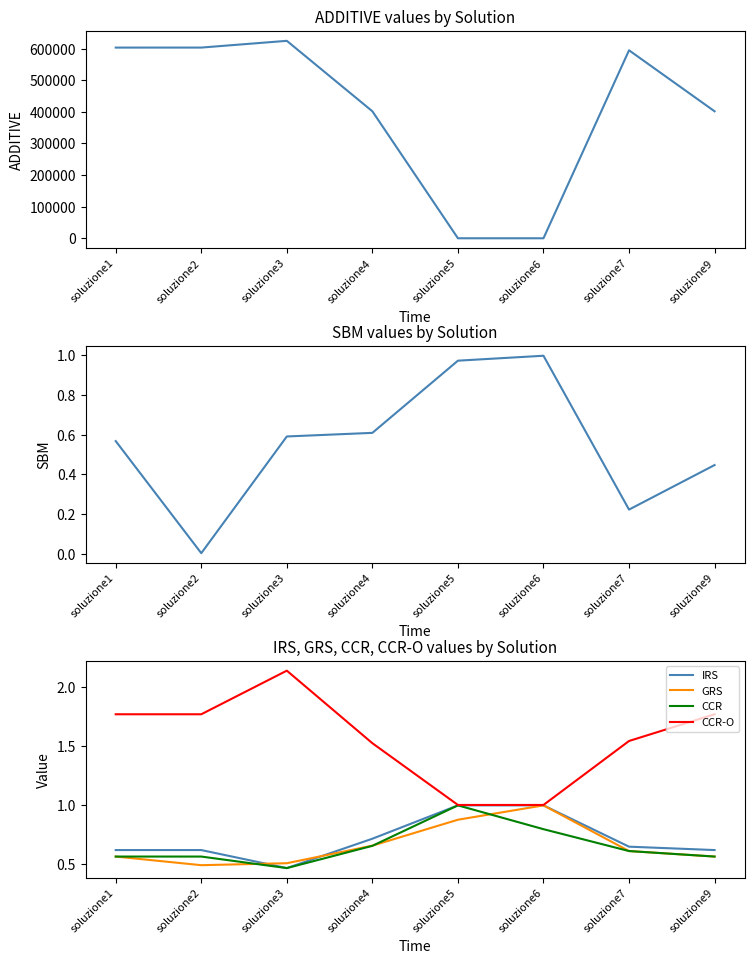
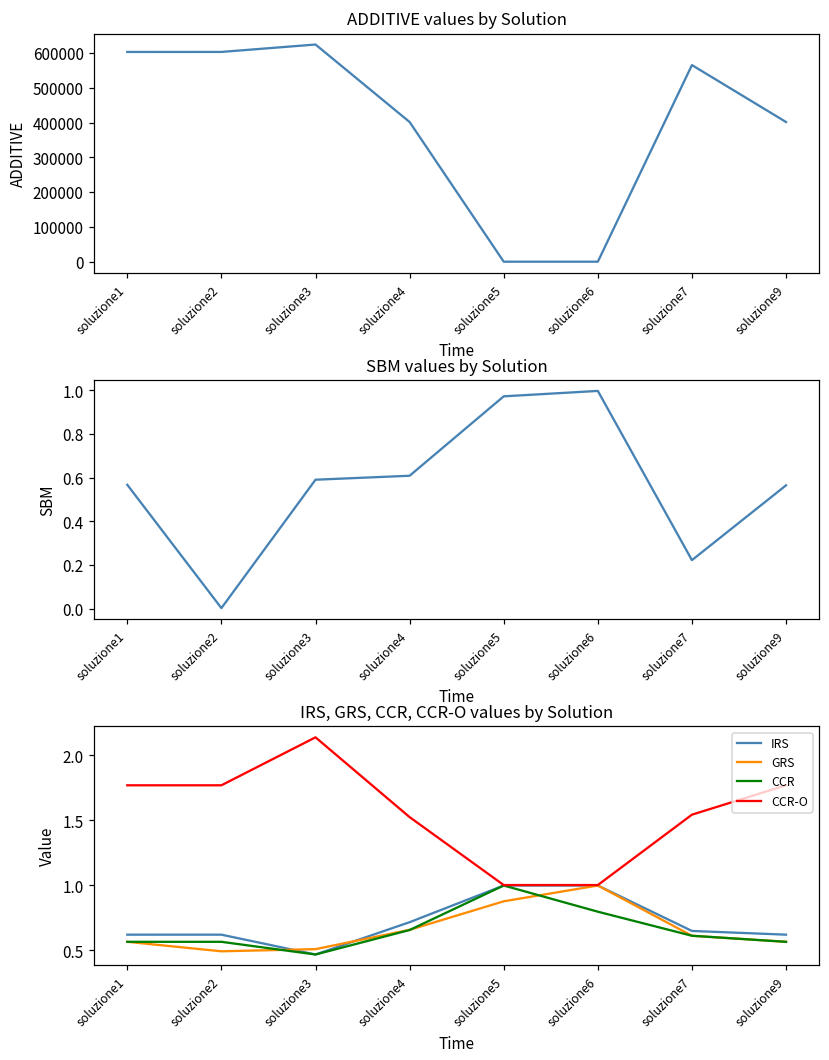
ADDITIVE values by Solution, soluzione7: 590000 -> 570000
SBM values by Solution, soluzione9: 0.45 -> 0.57
